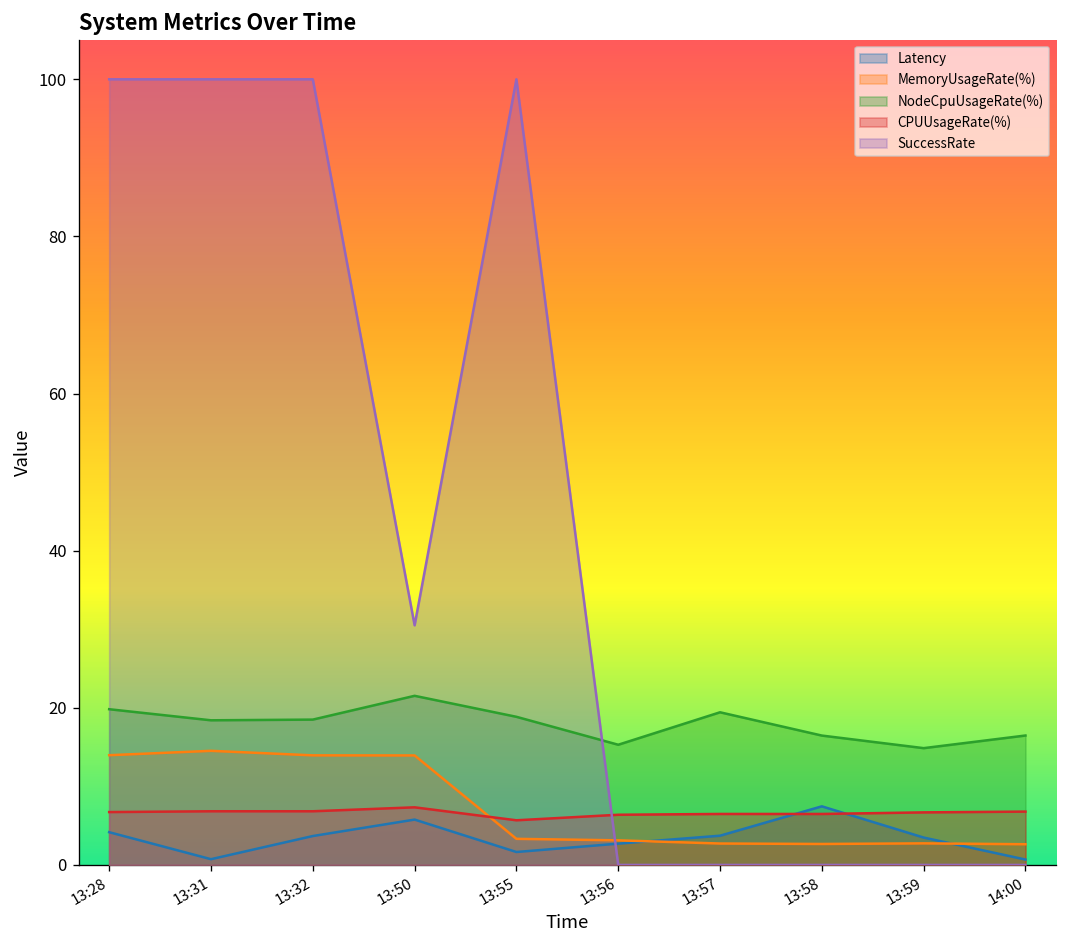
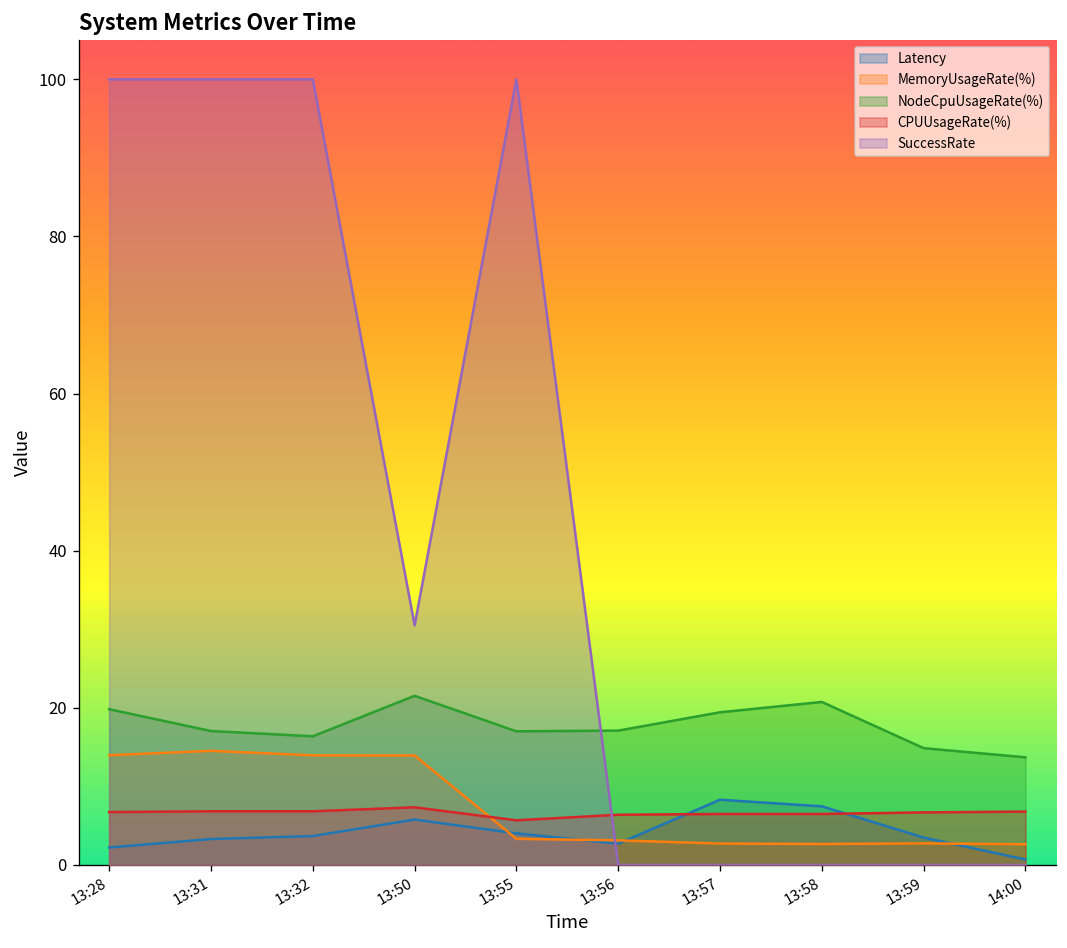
Latency, 13:28: 4 -> 2
Latency, 13:31: 1 -> 3
NodeCpuUsageRate(%), 13:31: 18 -> 17
NodeCpuUsageRate(%), 13:32: 18 -> 16
Latency, 13:55: 2 -> 4
NodeCpuUsageRate(%), 13:55: 19 -> 17
NodeCpuUsageRate(%), 13:56: 15 -> 17
Latency, 13:57: 4 -> 8
NodeCpuUsageRate(%), 13:58: 16 -> 21
NodeCpuUsageRate(%), 14:00: 16 -> 14
